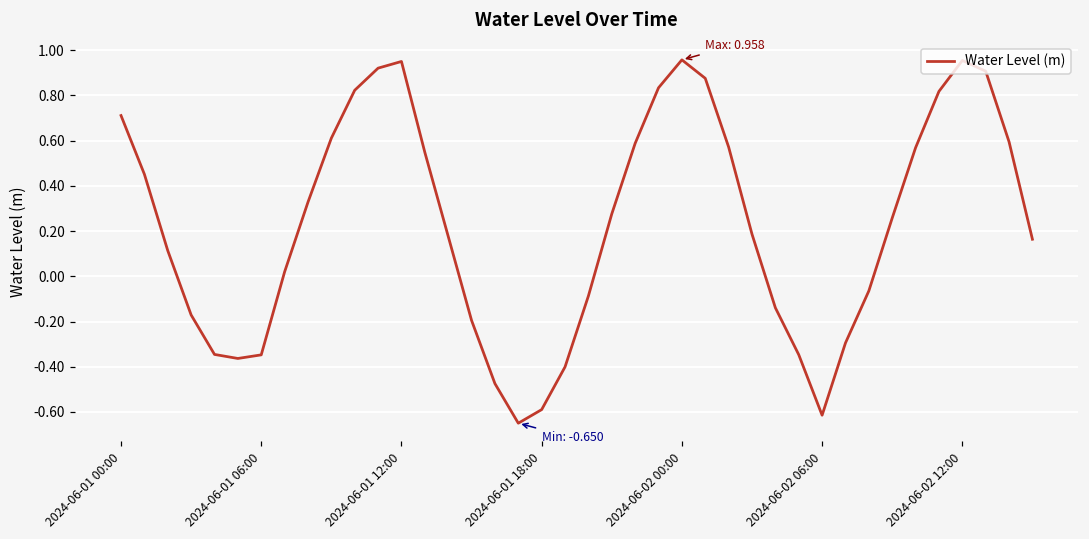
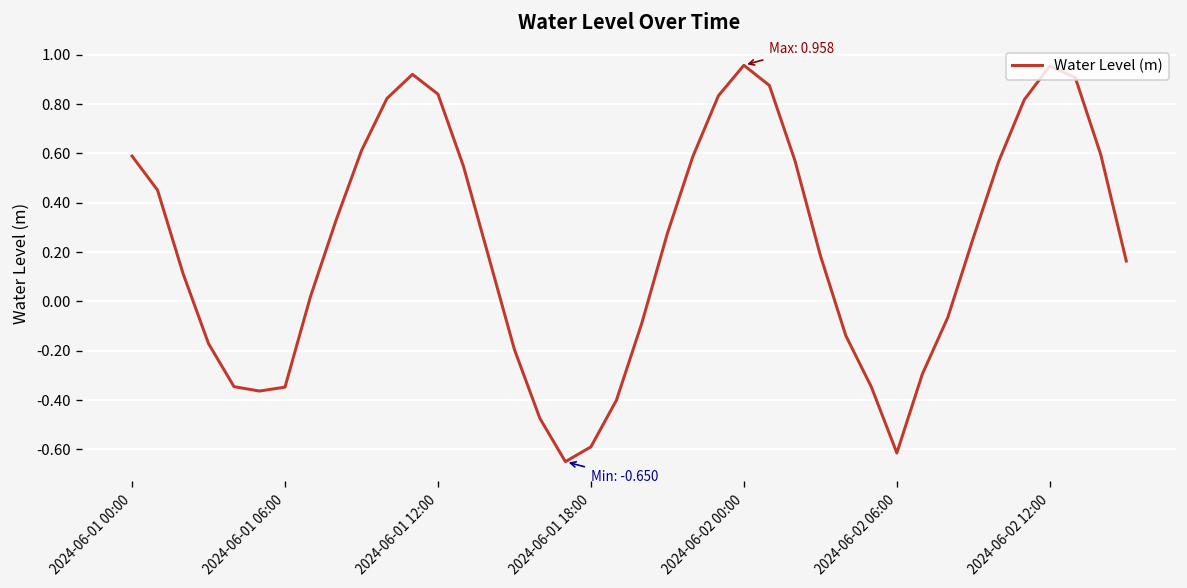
2024-06-01 00:00: 0.71 -> 0.59
2024-06-01 12:00: 0.95 -> 0.84
